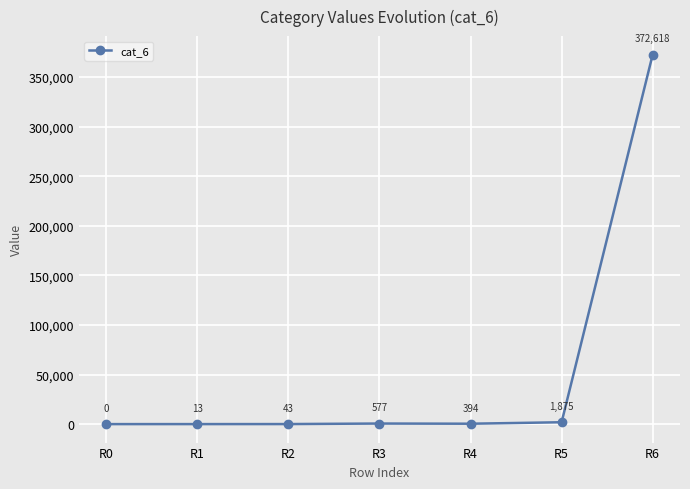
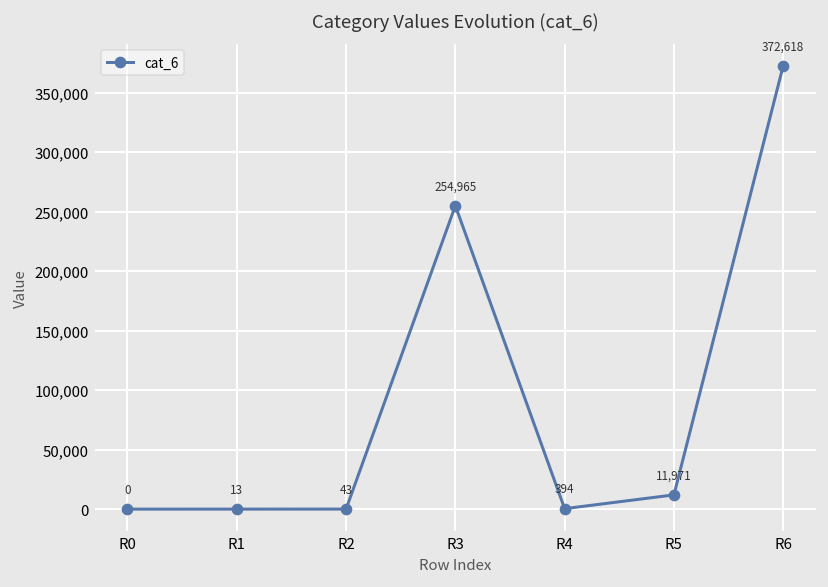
R3: 577 -> 254,965
R5: 1,875 -> 11,971
